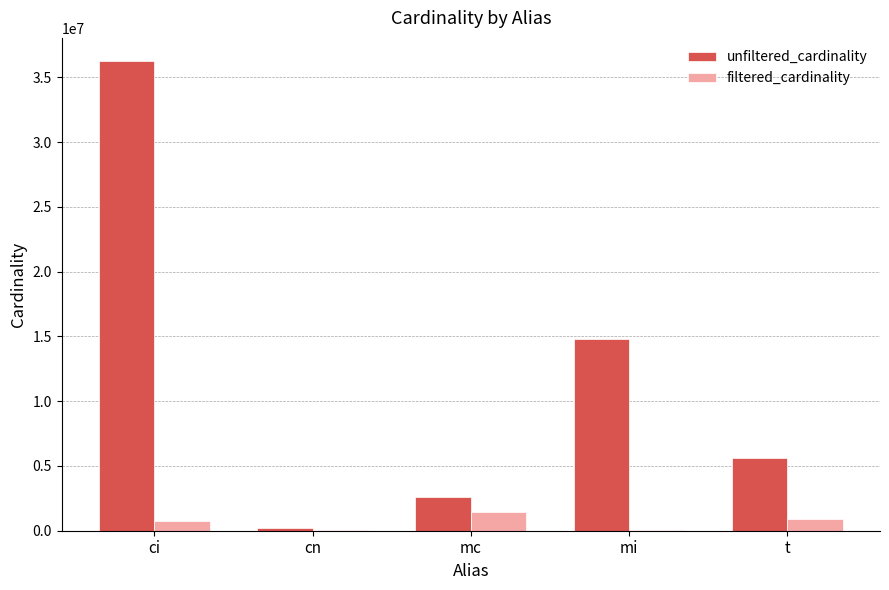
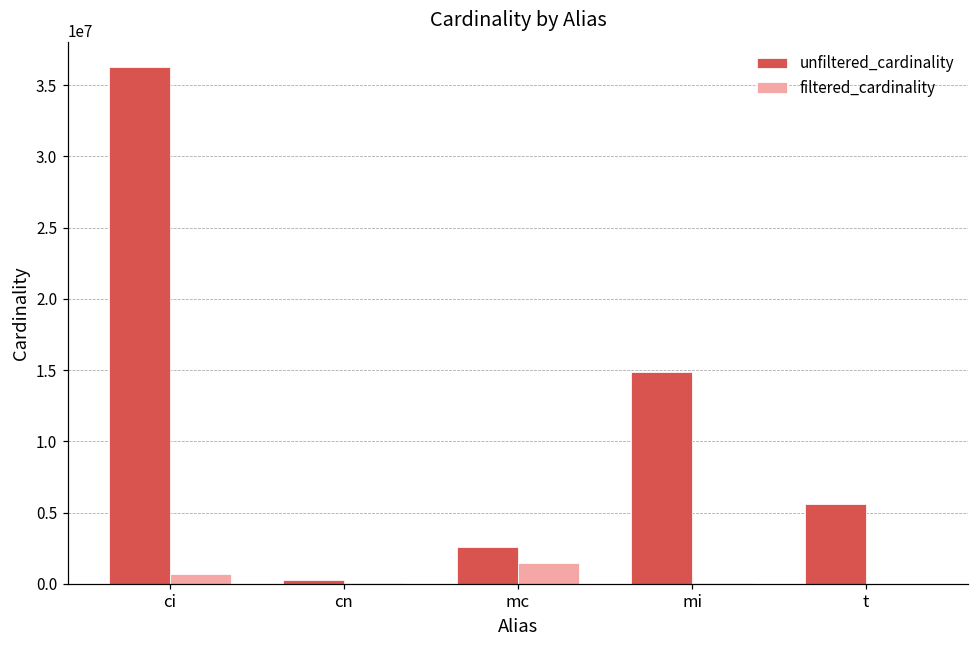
filtered_cardinality, t: 900000 -> 0
